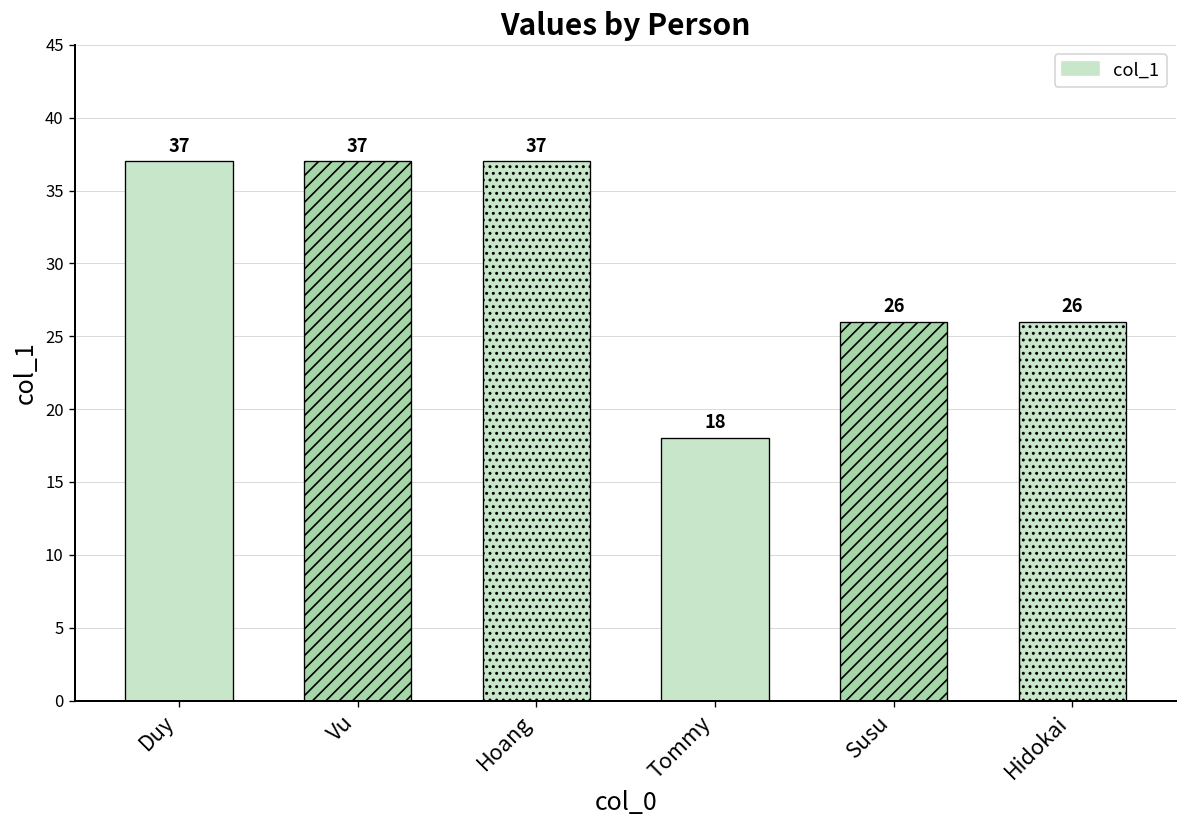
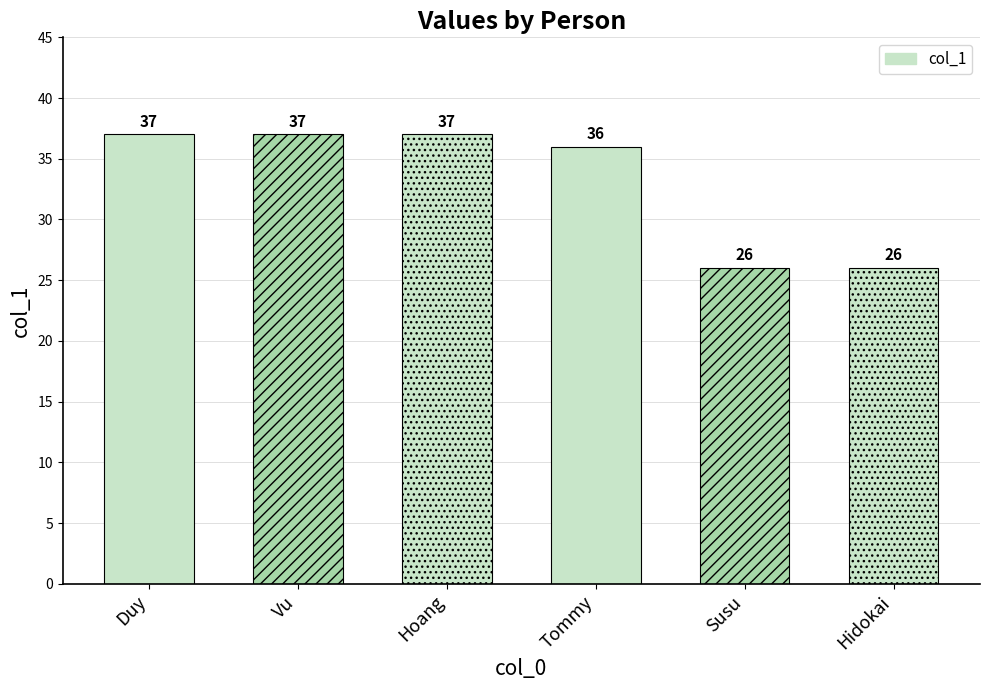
Tommy: 18 -> 36
